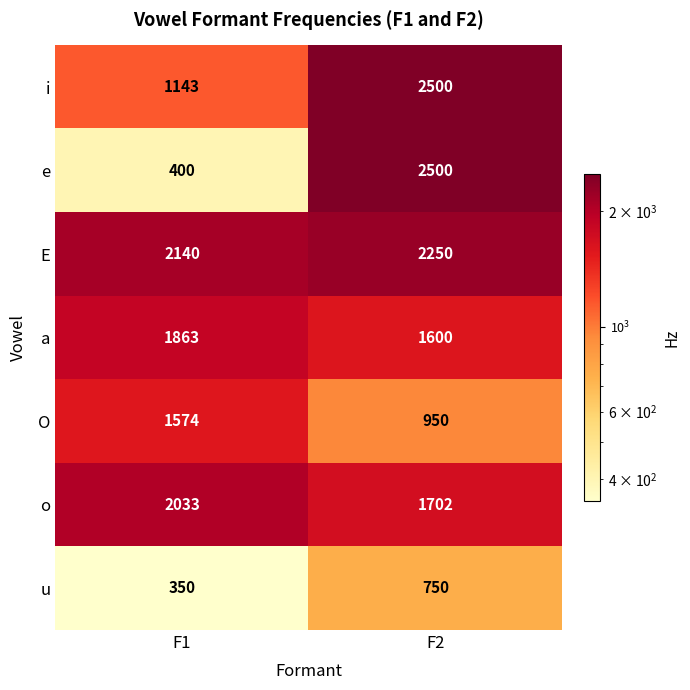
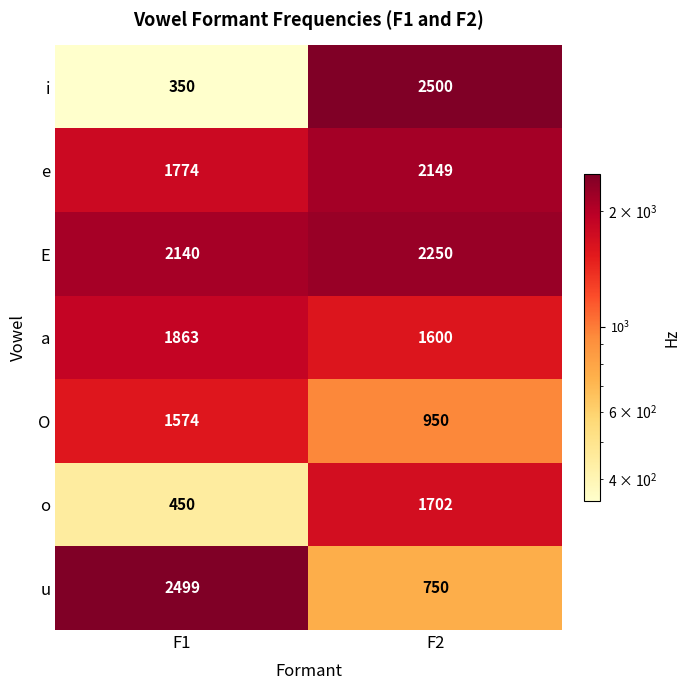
i, F1: 1143 -> 350
e, F1: 400 -> 1774
e, F2: 2500 -> 2149
o, F1: 2033 -> 450
u, F1: 350 -> 2499
